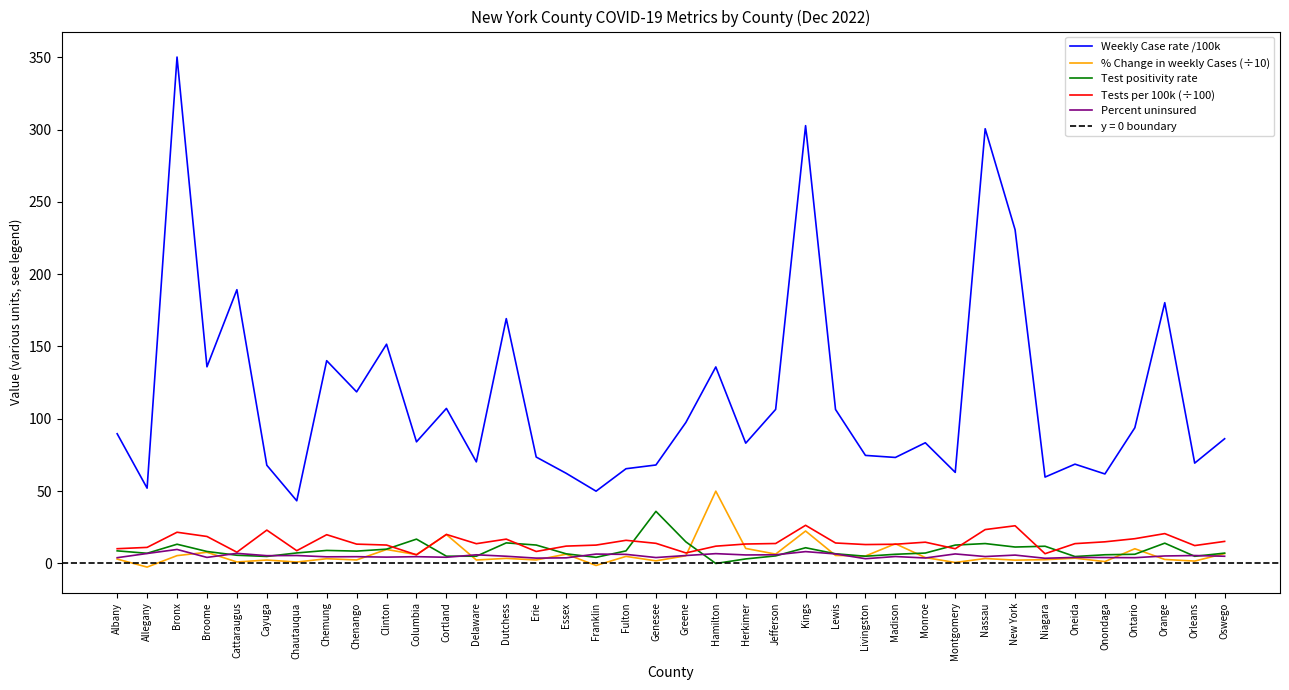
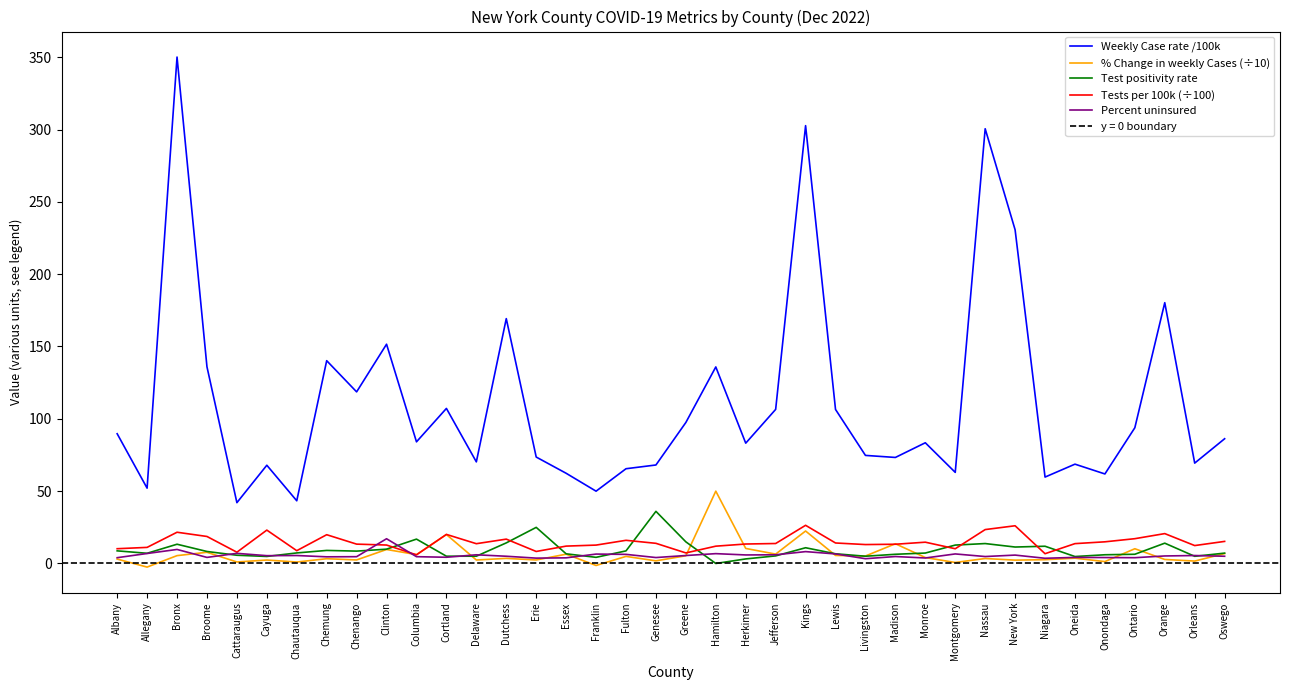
Weekly Case rate /100k, Cattaraugus: 189 -> 42
Percent uninsured, Clinton: 4 -> 17
Test positivity rate, Erie: 13 -> 25
